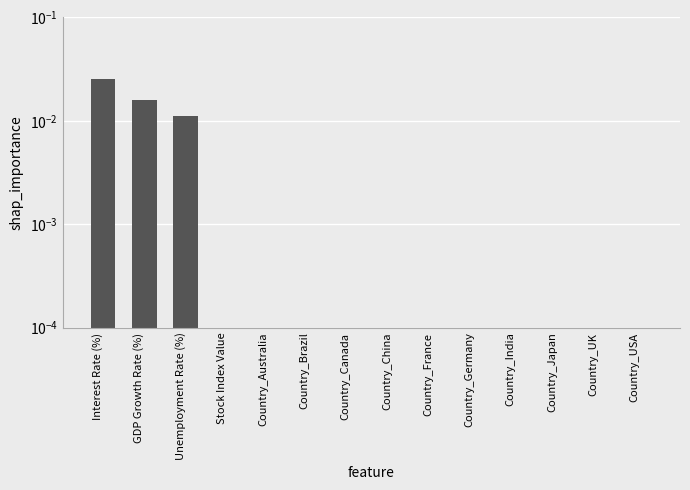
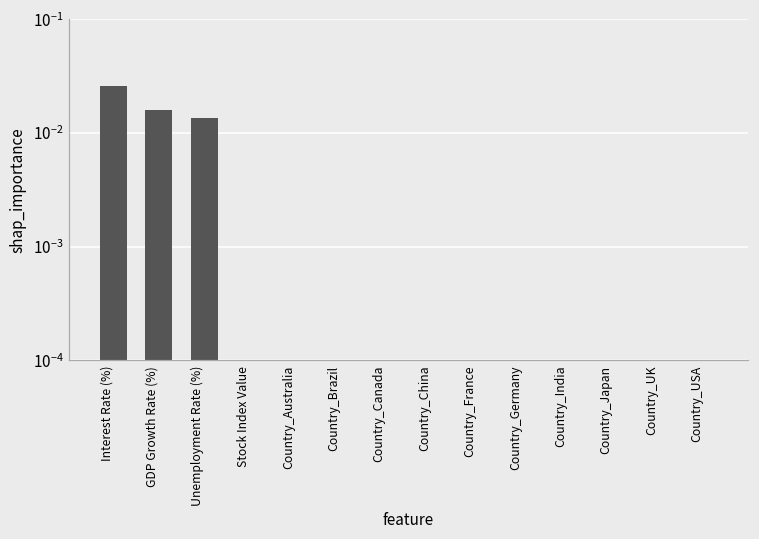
Unemployment Rate (%): 0.011 -> 0.014
